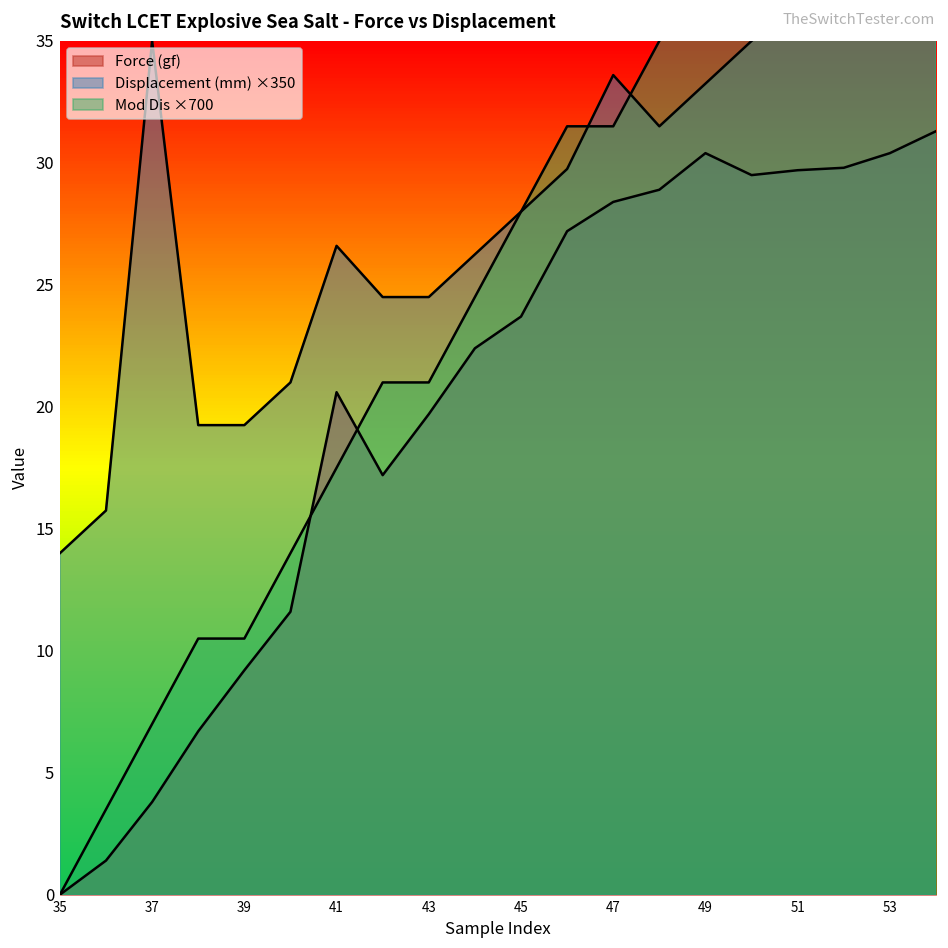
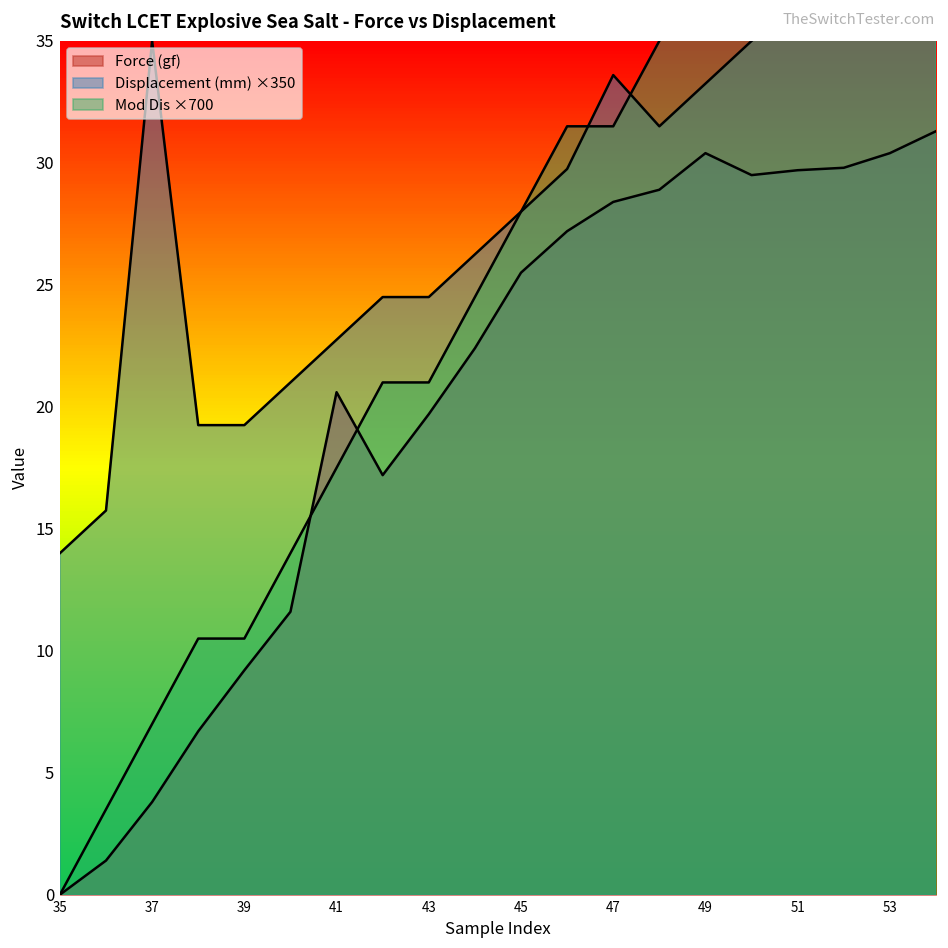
Displacement (mm) ×350, 41: 26.6 -> 22.8
Force (gf), 45: 23.7 -> 25.5
